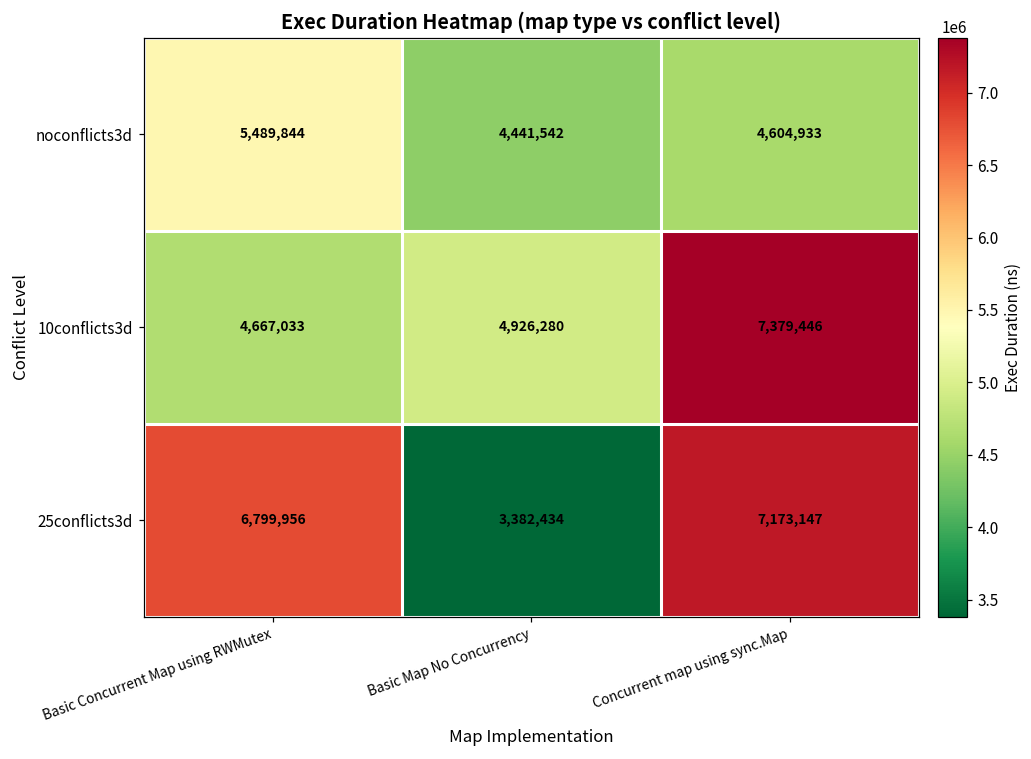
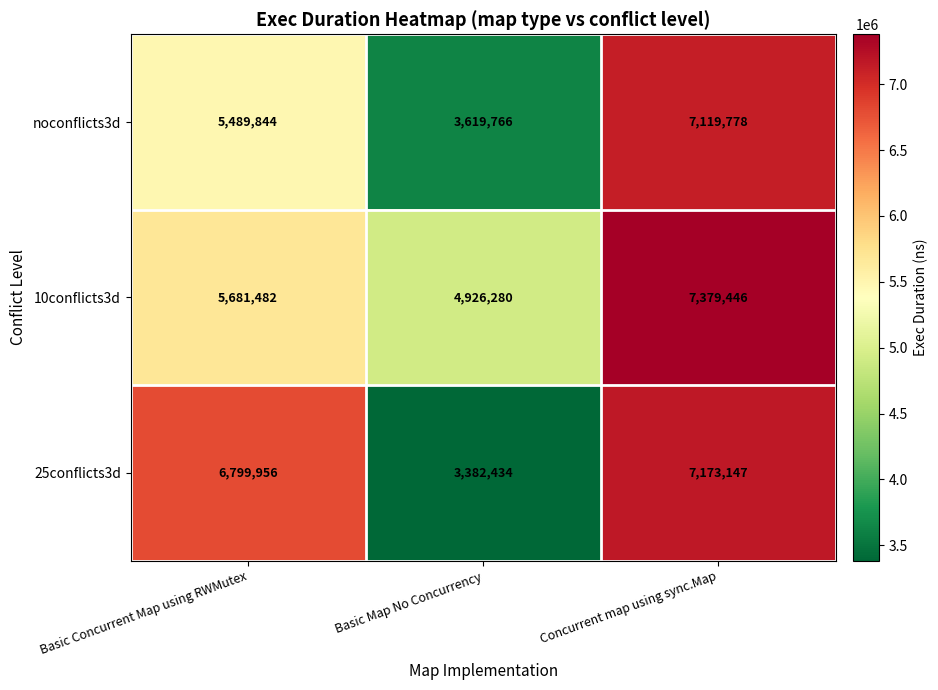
noconflicts3d, Basic Map No Concurrency: 4,441,542 -> 3,619,766
noconflicts3d, Concurrent map using sync.Map: 4,604,933 -> 7,119,778
10conflicts3d, Basic Concurrent Map using RWMutex: 4,667,033 -> 5,681,482
